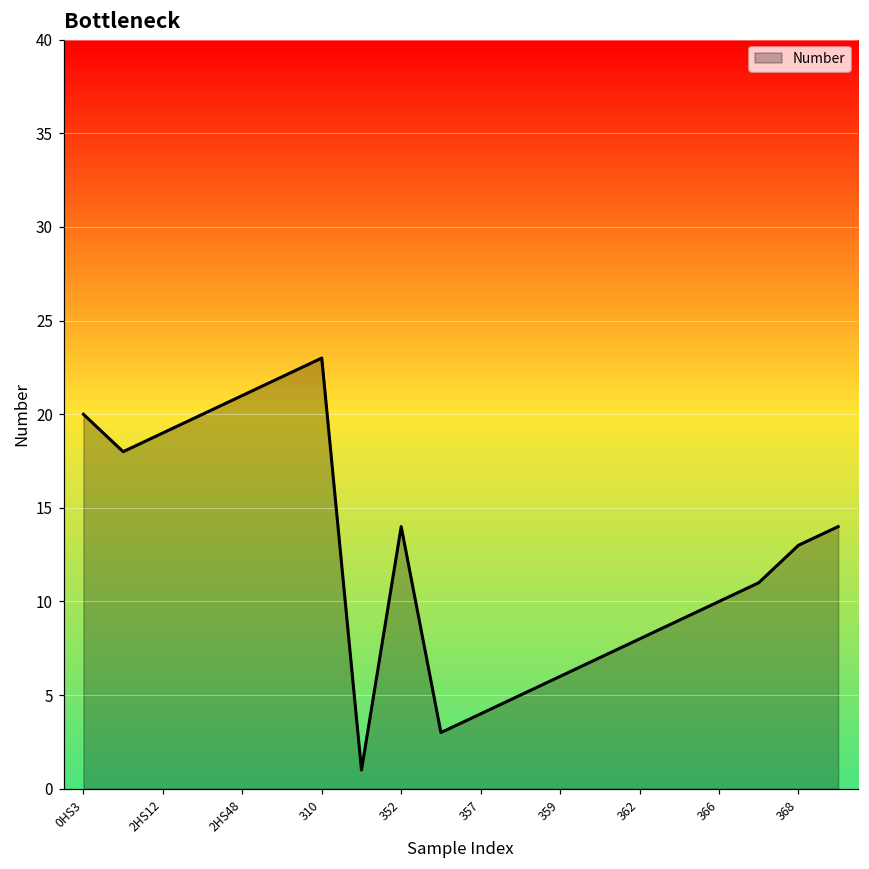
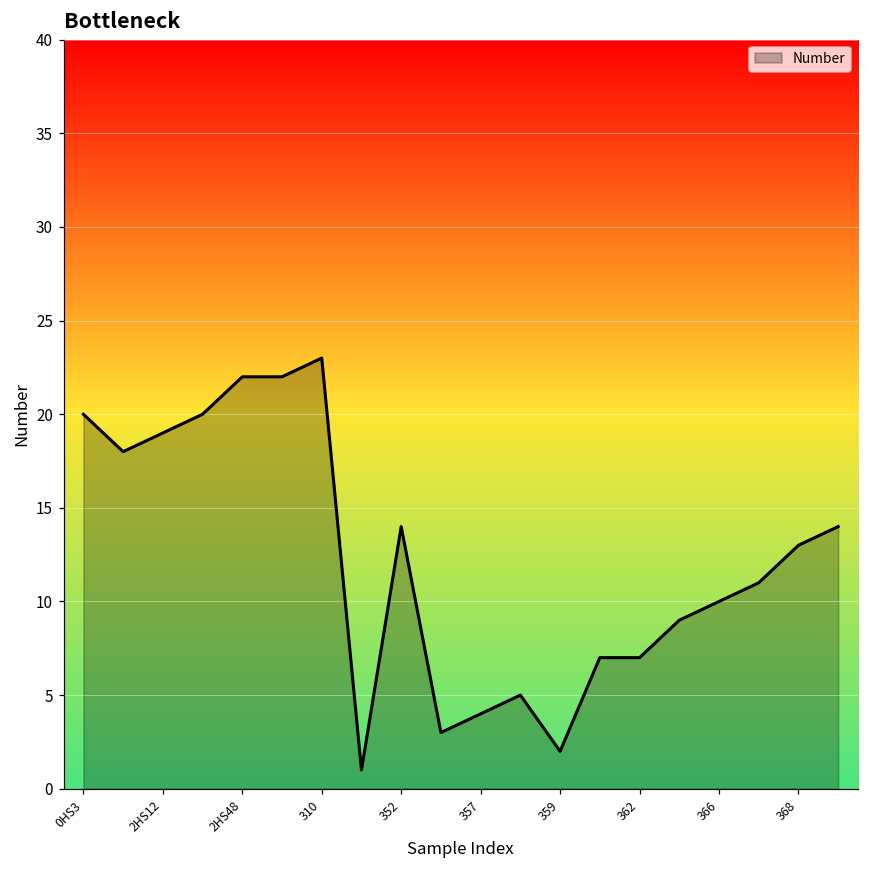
2HS48: 21 -> 22
359: 6 -> 2
362: 8 -> 7
